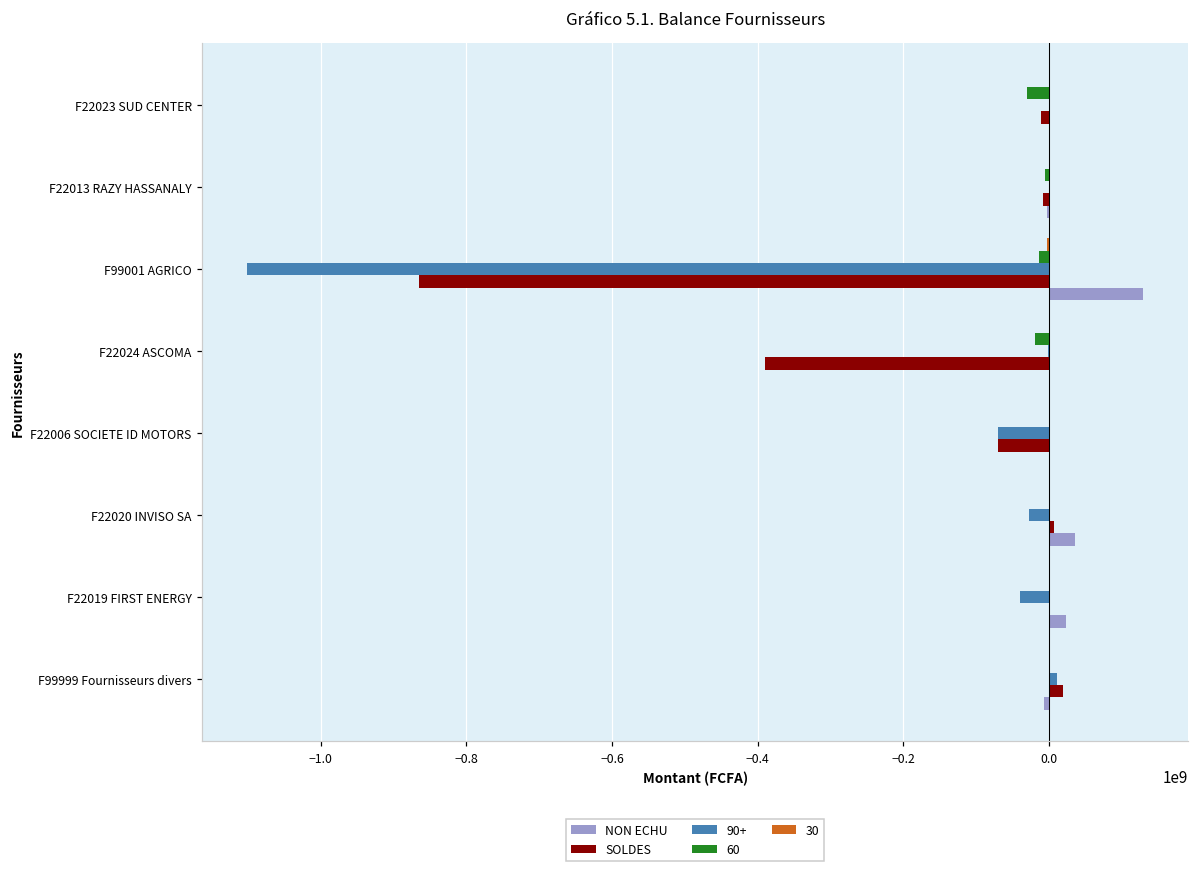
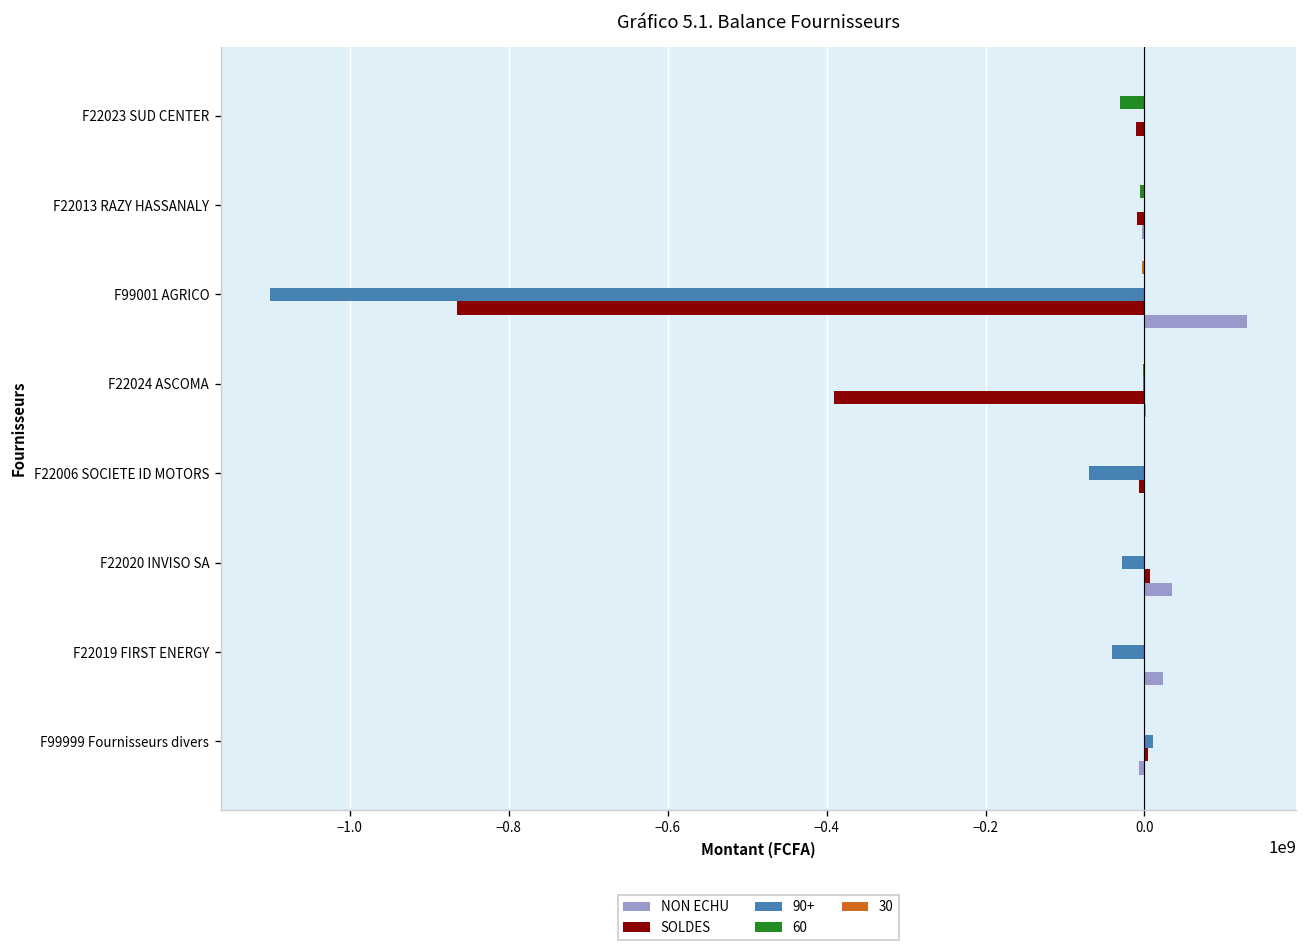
60, F99001 AGRICO: -10000000 -> 0
60, F22024 ASCOMA: -20000000 -> 0
SOLDES, F22006 SOCIETE ID MOTORS: -70000000 -> -10000000
SOLDES, F99999 Fournisseurs divers: 20000000 -> 0
